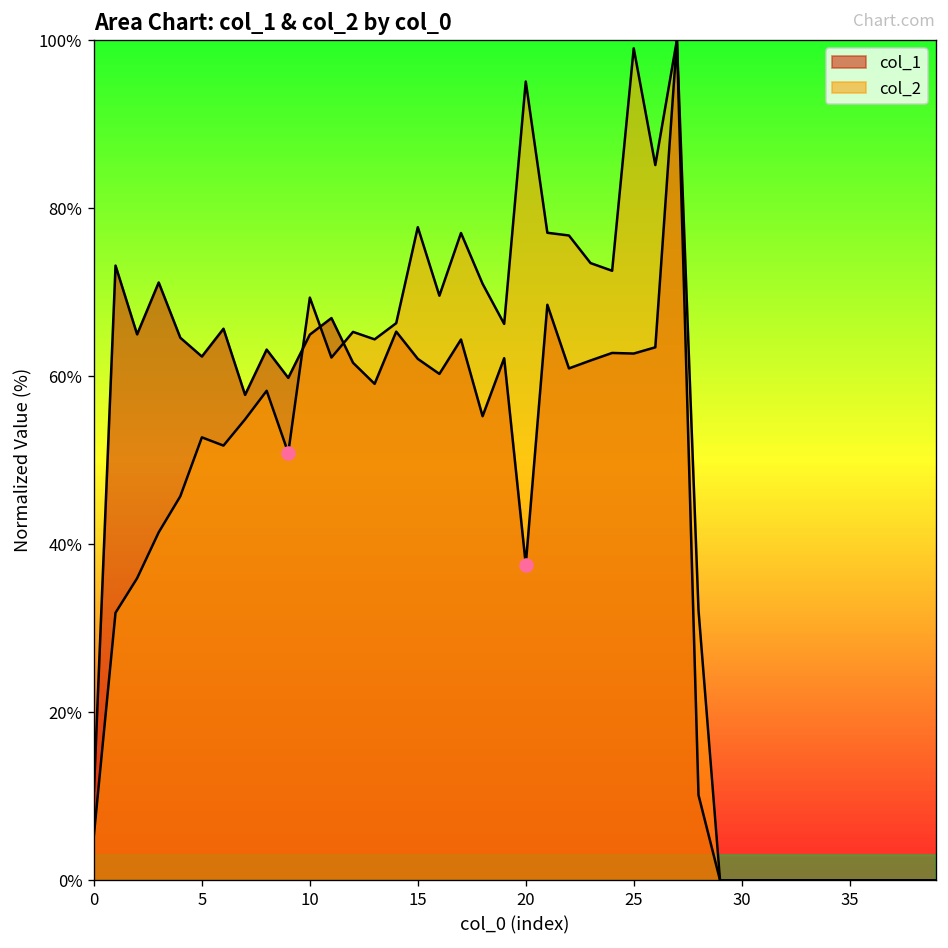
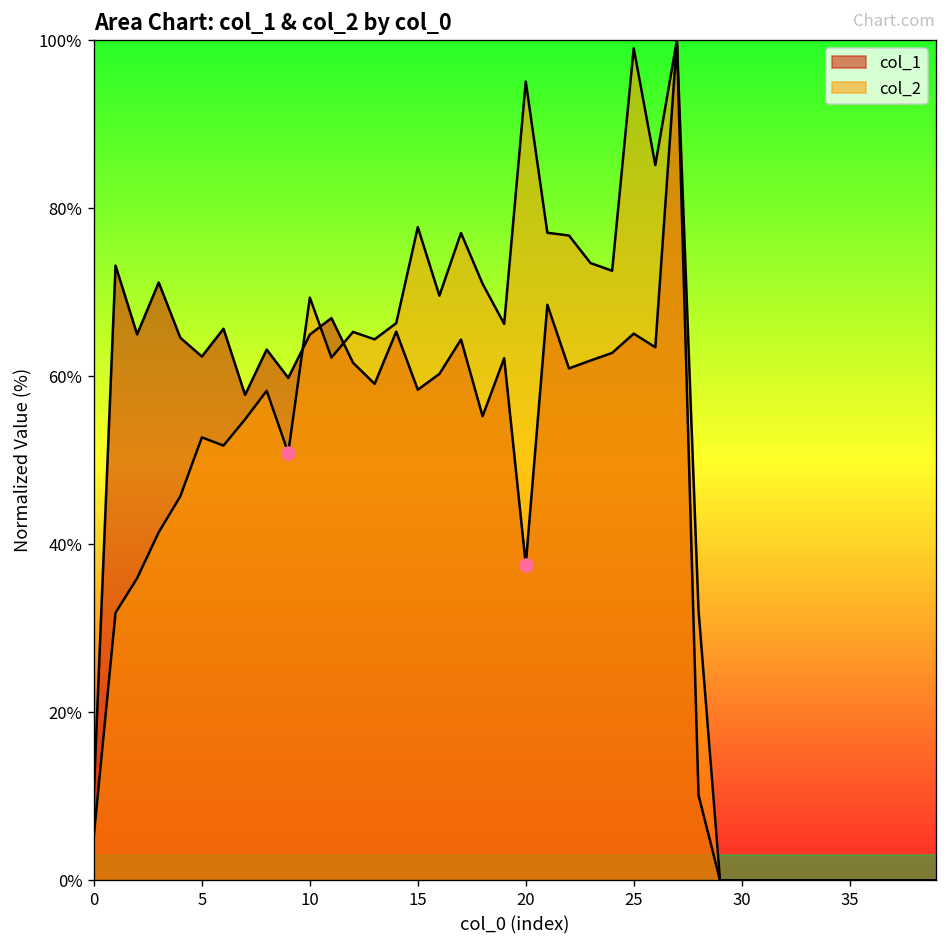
col_1, 15: 62% -> 58%
col_1, 25: 63% -> 65%
